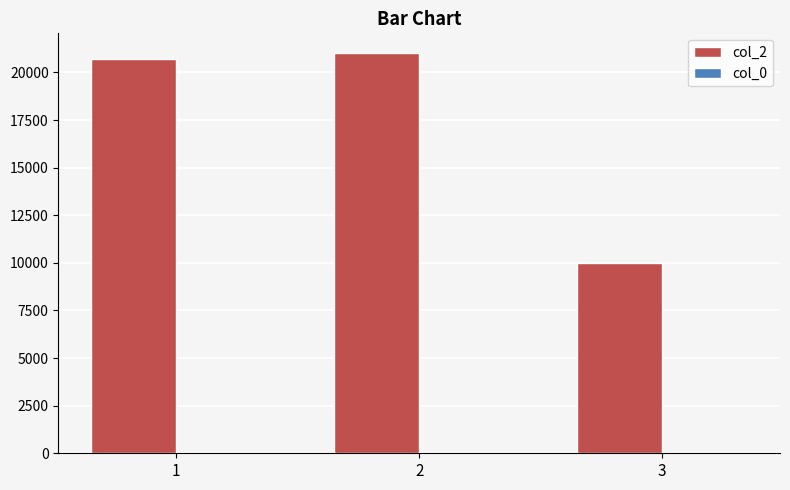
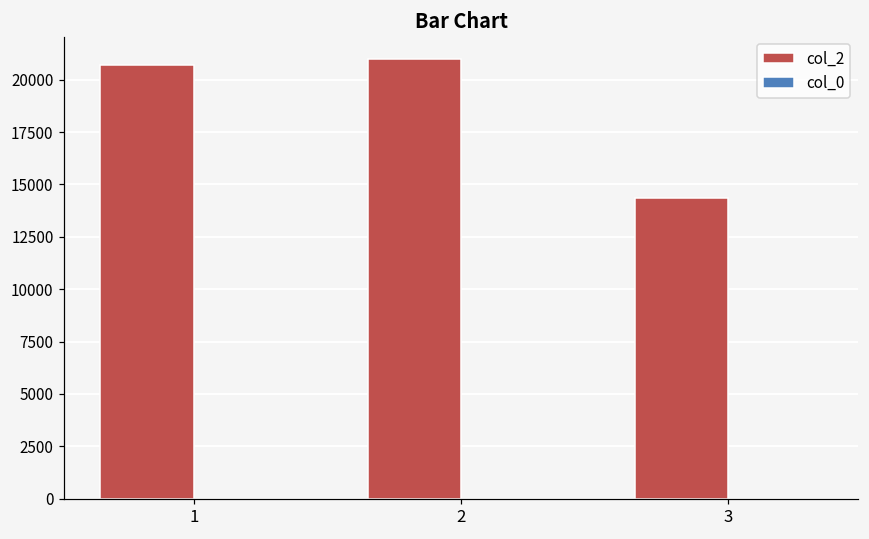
col_2, 3: 10000 -> 14300
